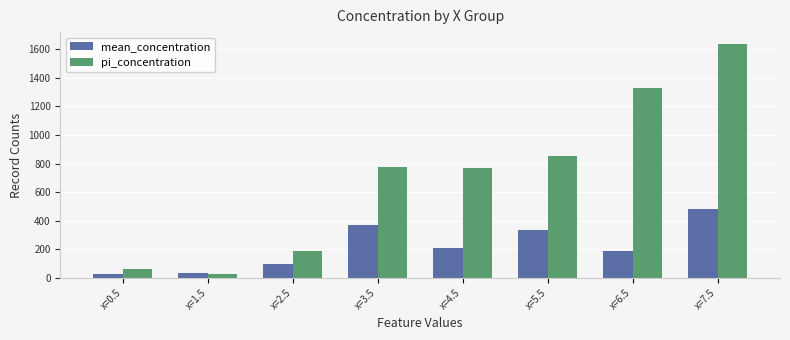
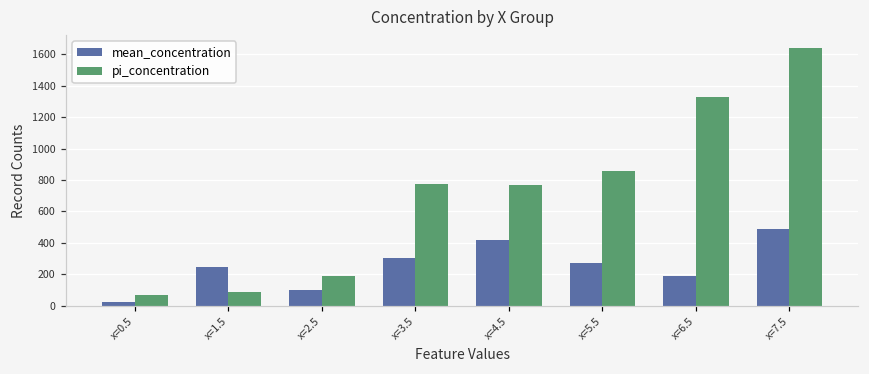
mean_concentration, x=1.5: 30 -> 250
pi_concentration, x=1.5: 30 -> 90
mean_concentration, x=3.5: 370 -> 300
mean_concentration, x=4.5: 210 -> 420
mean_concentration, x=5.5: 340 -> 270
